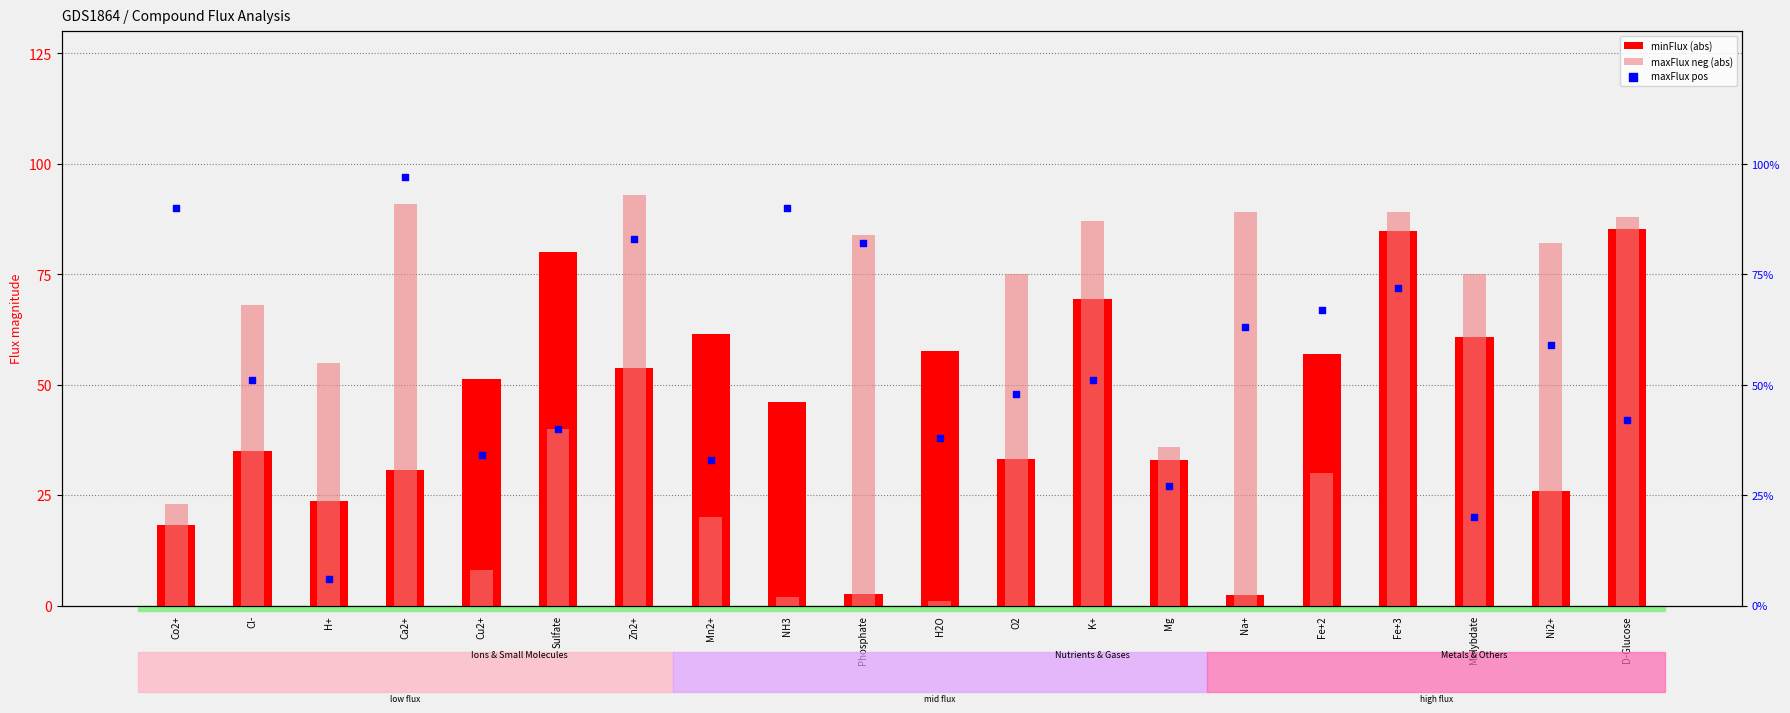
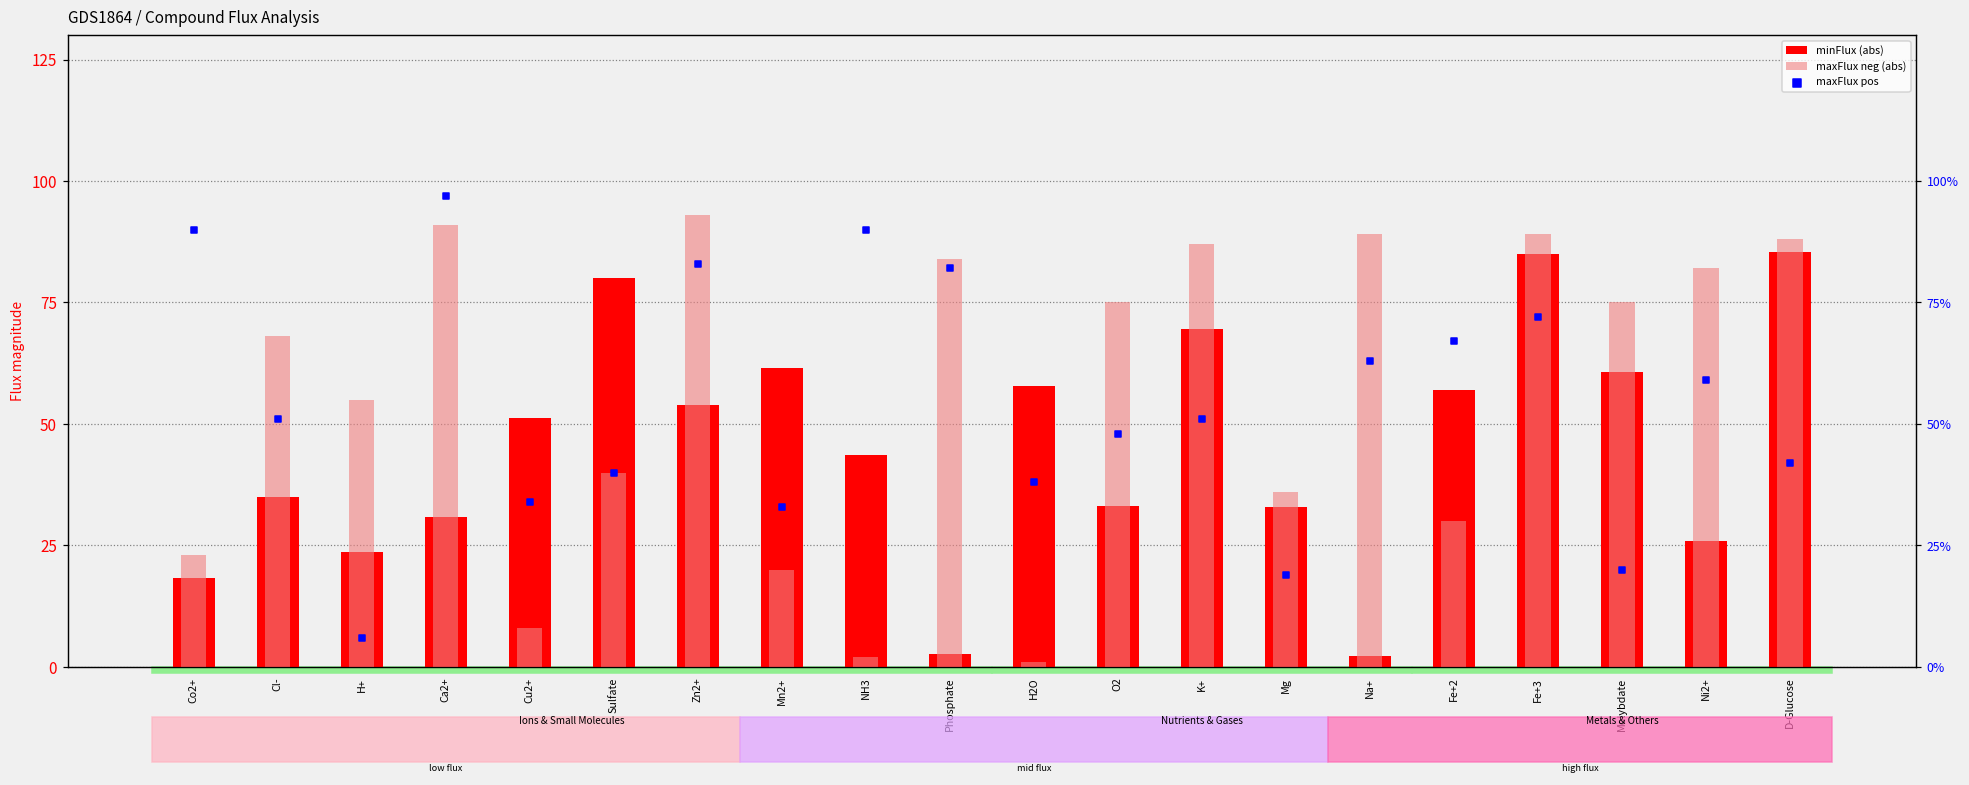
minFlux (abs), NH3: 46 -> 44
maxFlux pos, Mg: 27% -> 19%
